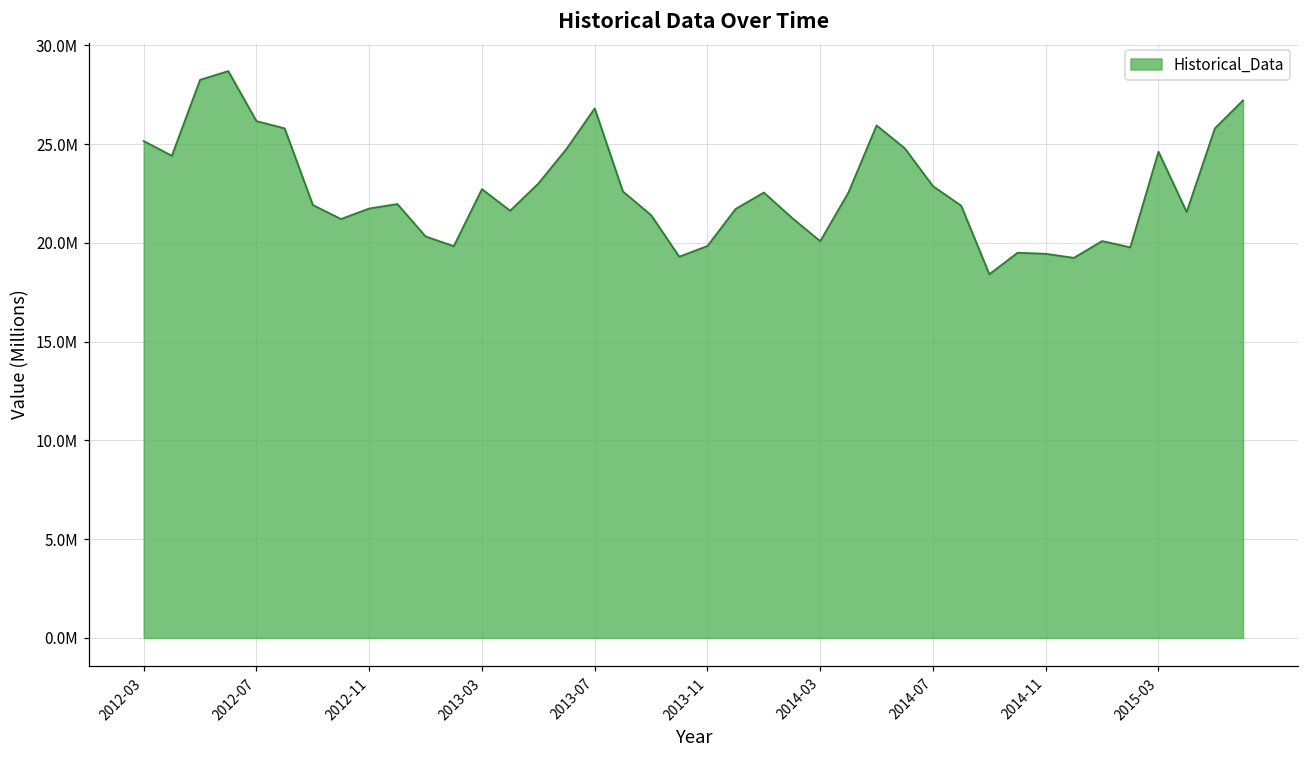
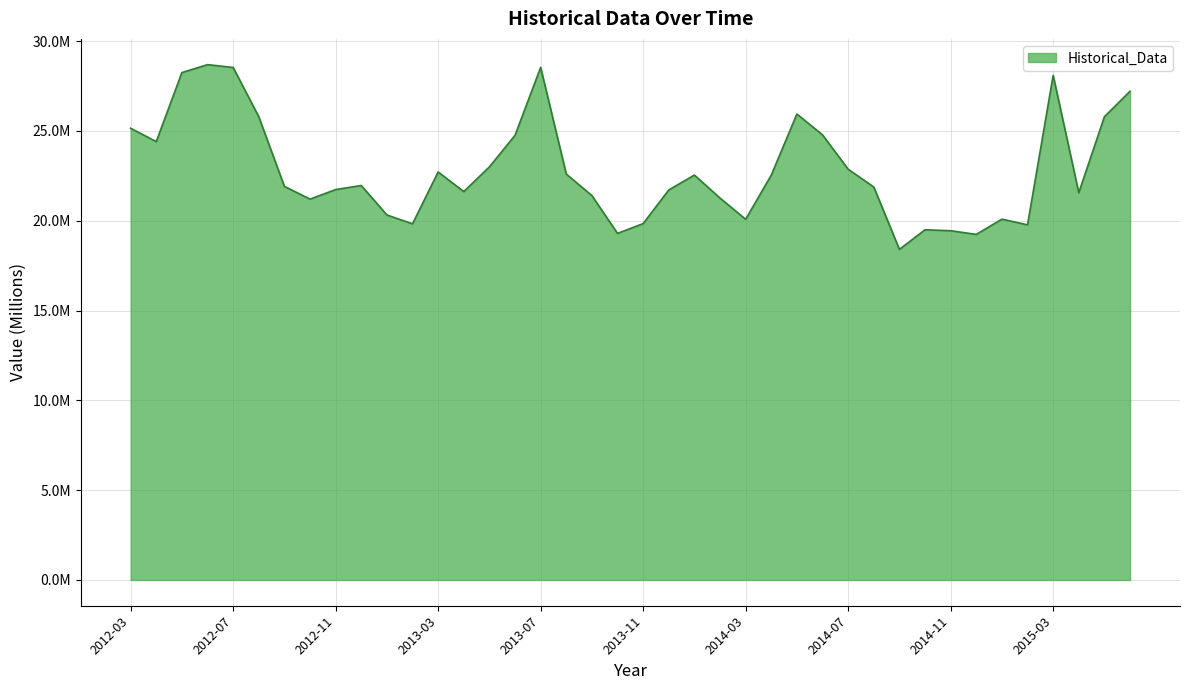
2012-07: 26200000 -> 28500000
2013-07: 26800000 -> 28500000
2015-03: 24600000 -> 28100000
